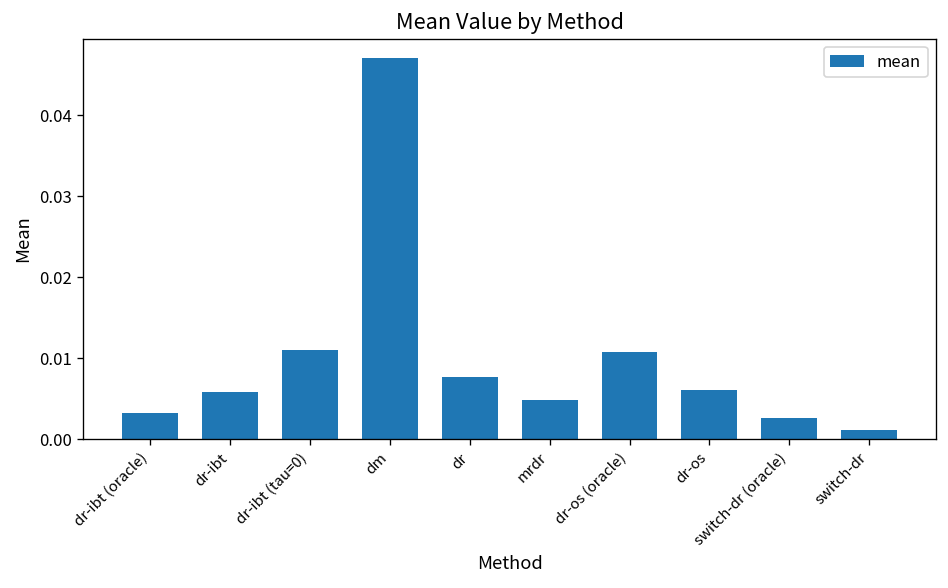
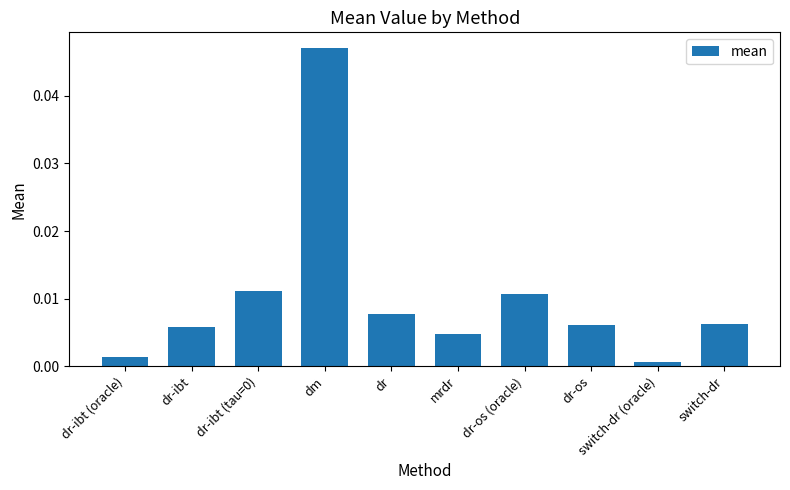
dr-ibt (oracle): 0.003 -> 0.001
switch-dr (oracle): 0.003 -> 0.001
switch-dr: 0.001 -> 0.006
